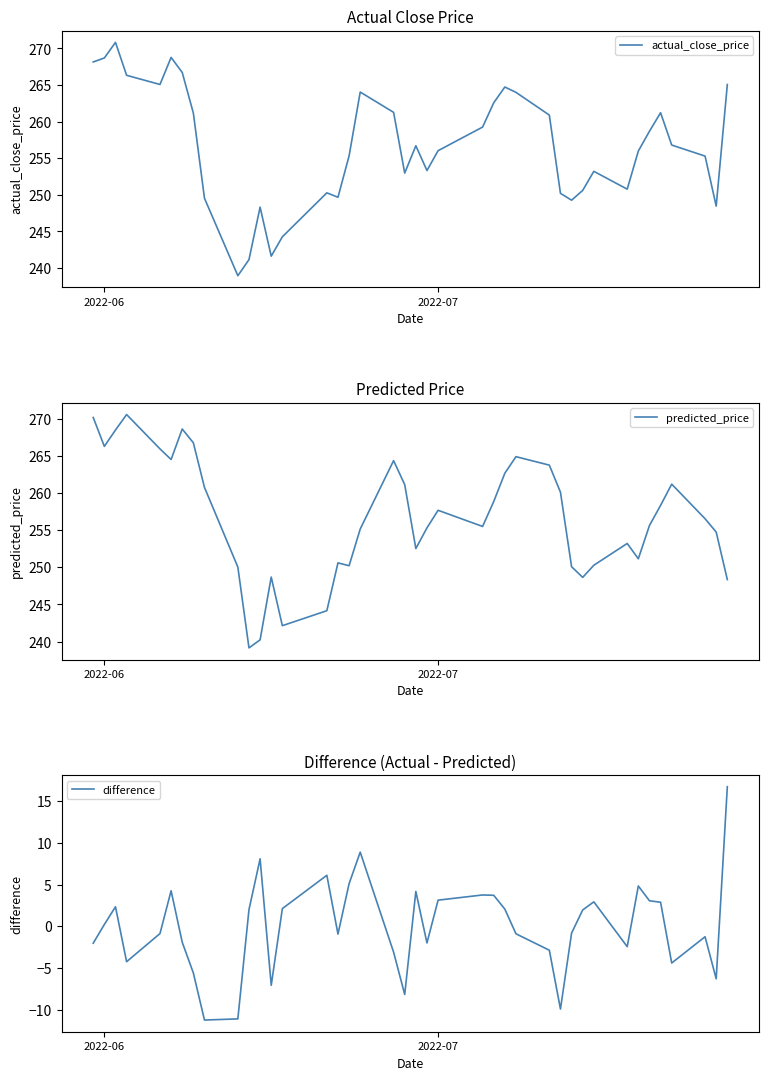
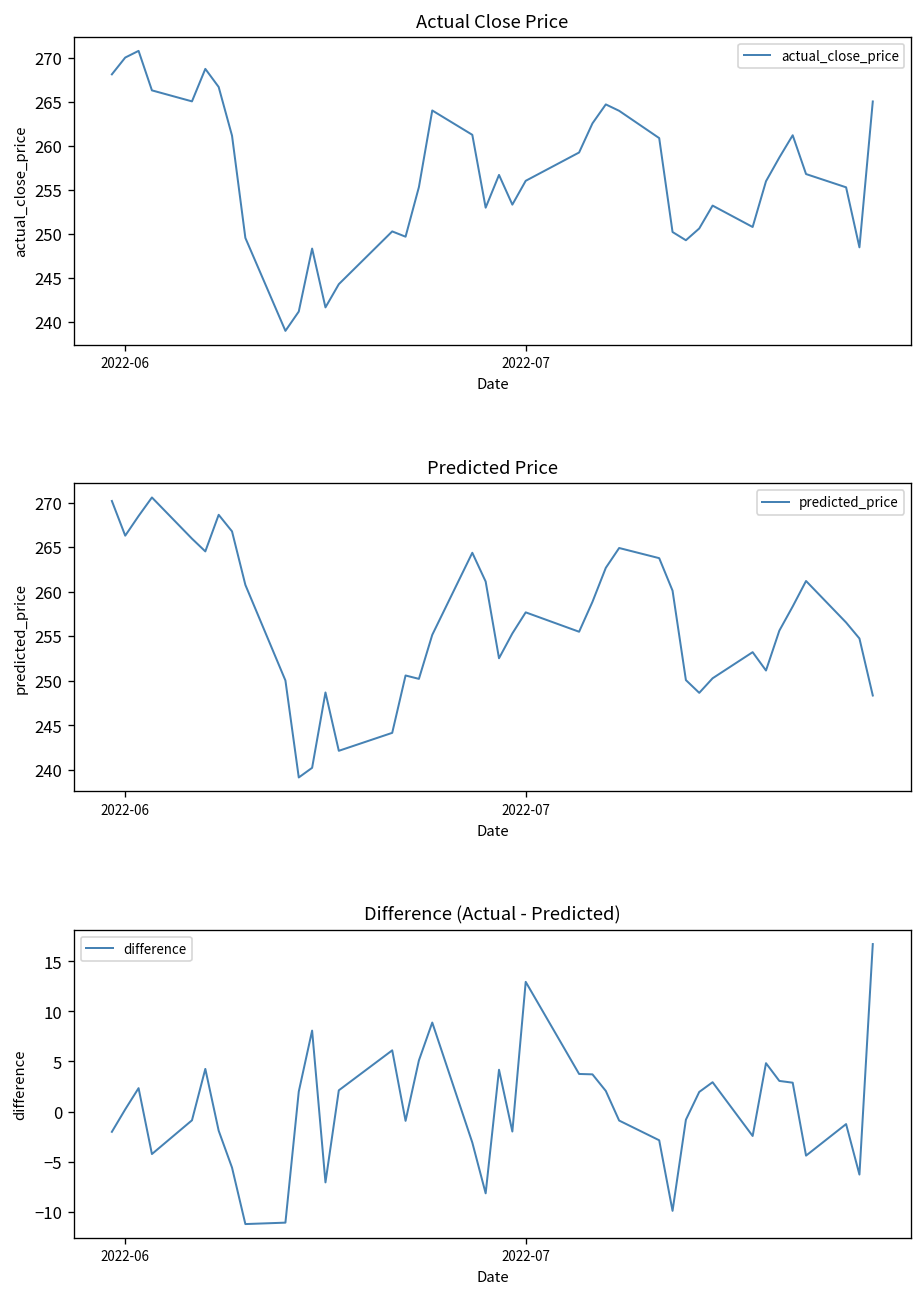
Actual Close Price, 2022-06: 269 -> 270
Difference (Actual - Predicted), 2022-07: 3 -> 13
